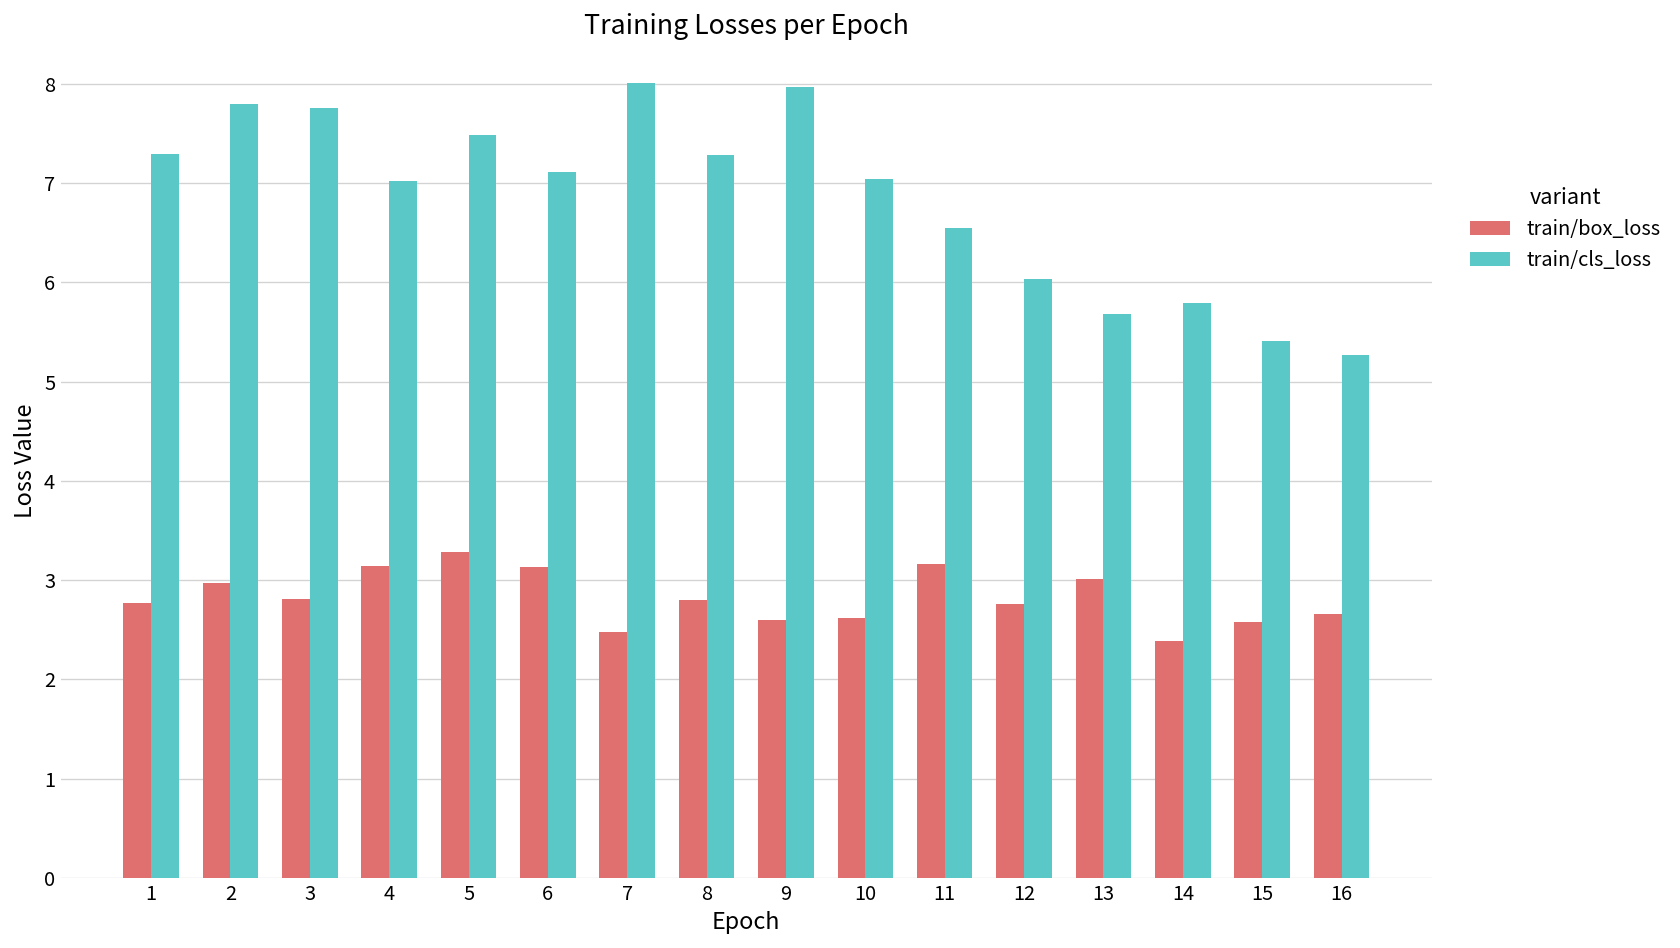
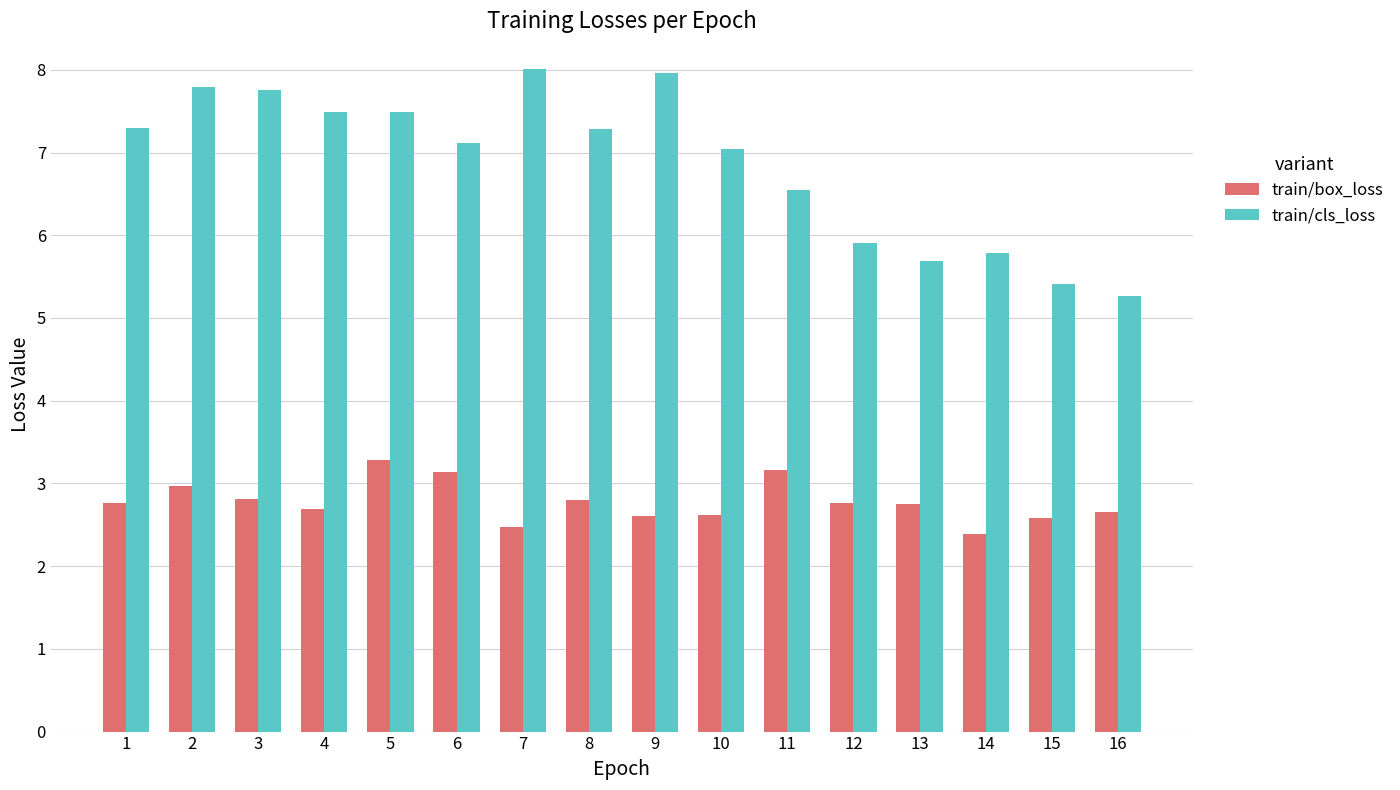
train/box_loss, 4: 3.1 -> 2.7
train/cls_loss, 4: 7.0 -> 7.5
train/cls_loss, 12: 6.0 -> 5.9
train/box_loss, 13: 3.0 -> 2.8
